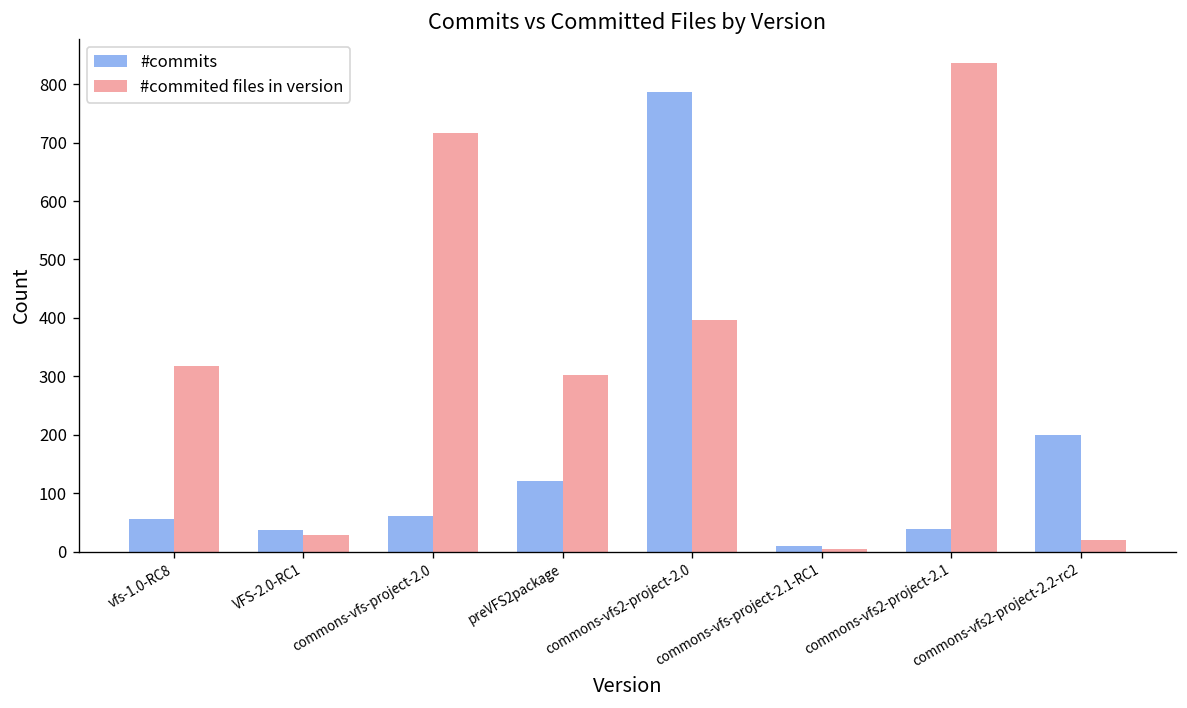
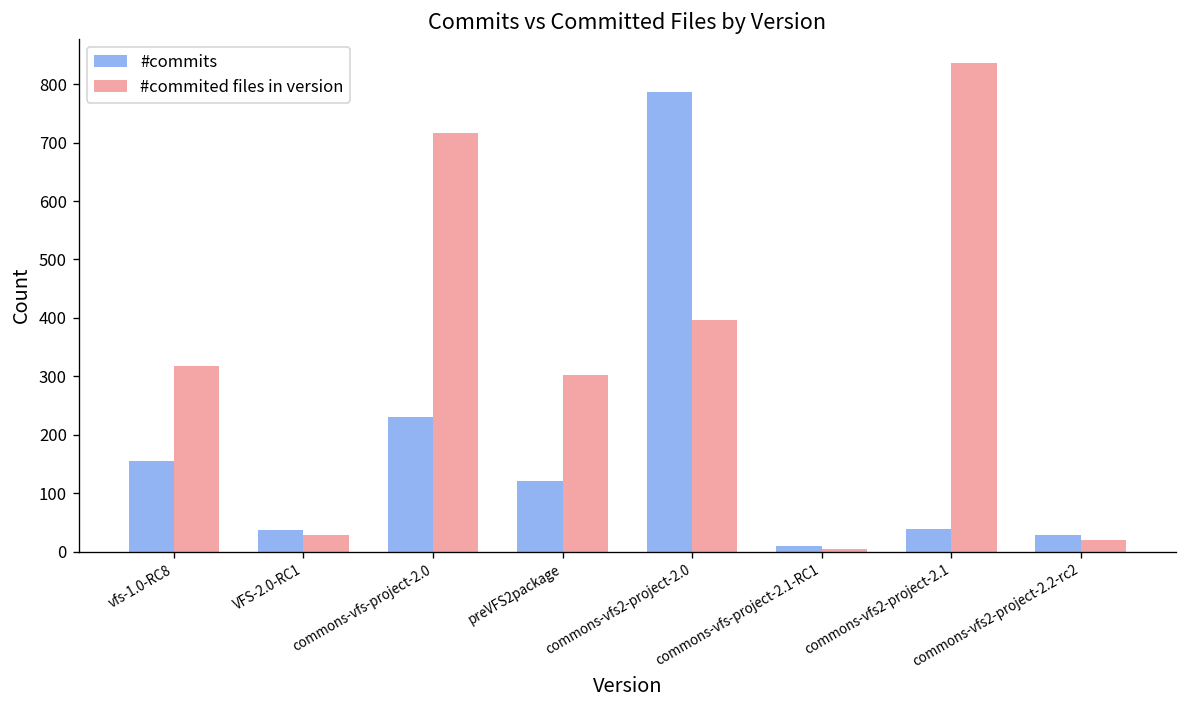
#commits, vfs-1.0-RC8: 60 -> 160
#commits, commons-vfs-project-2.0: 60 -> 230
#commits, commons-vfs2-project-2.2-rc2: 200 -> 30
